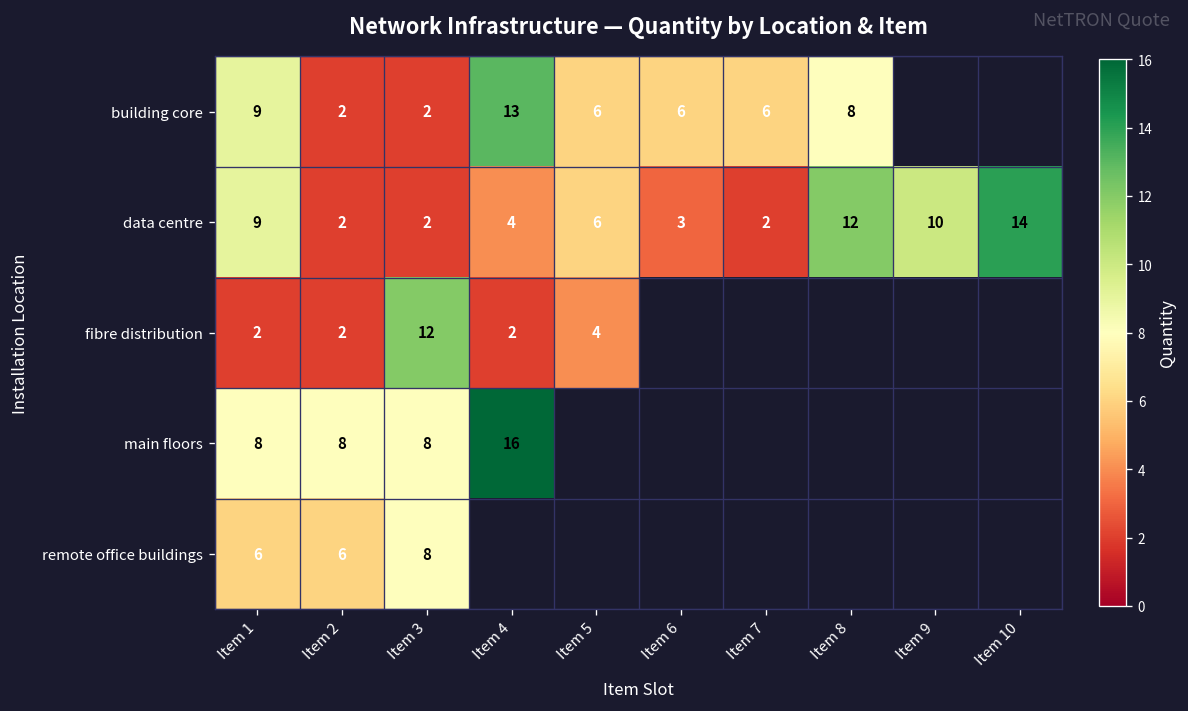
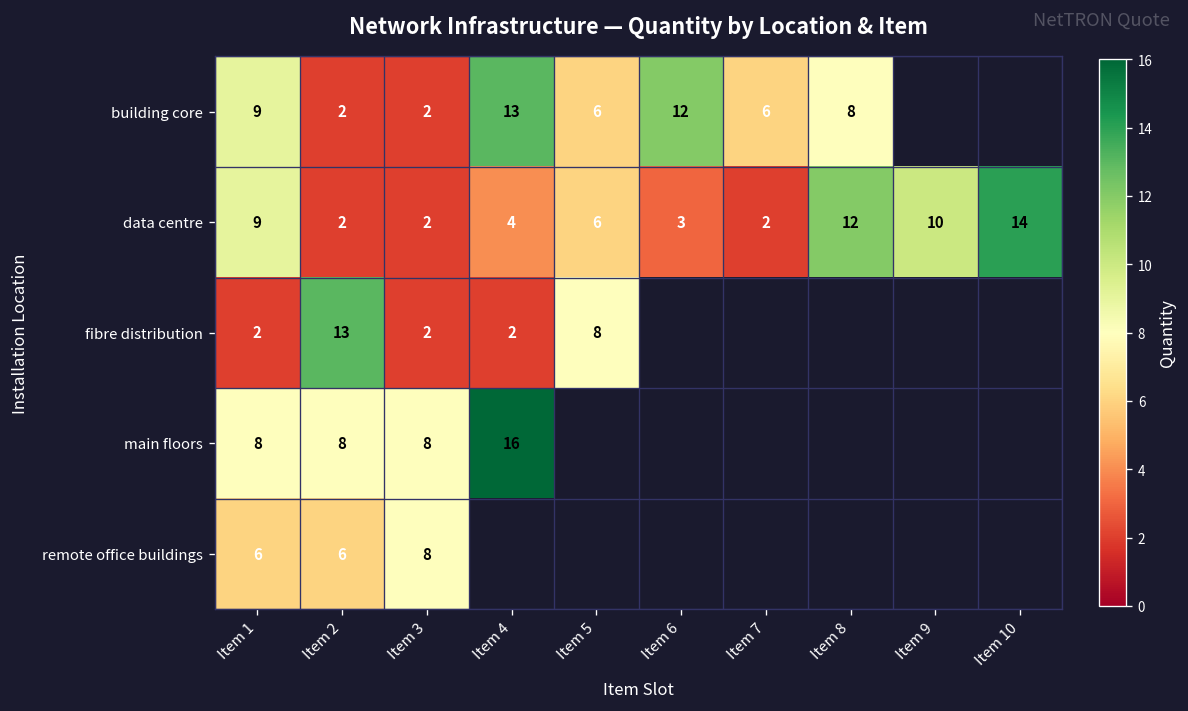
building core, Item 6: 6 -> 12
fibre distribution, Item 2: 2 -> 13
fibre distribution, Item 3: 12 -> 2
fibre distribution, Item 5: 4 -> 8
